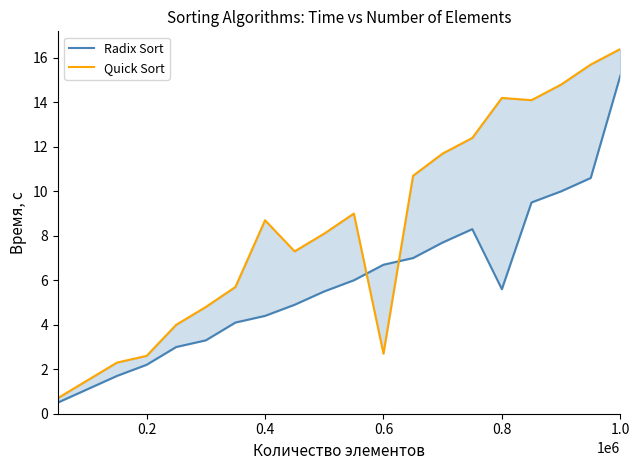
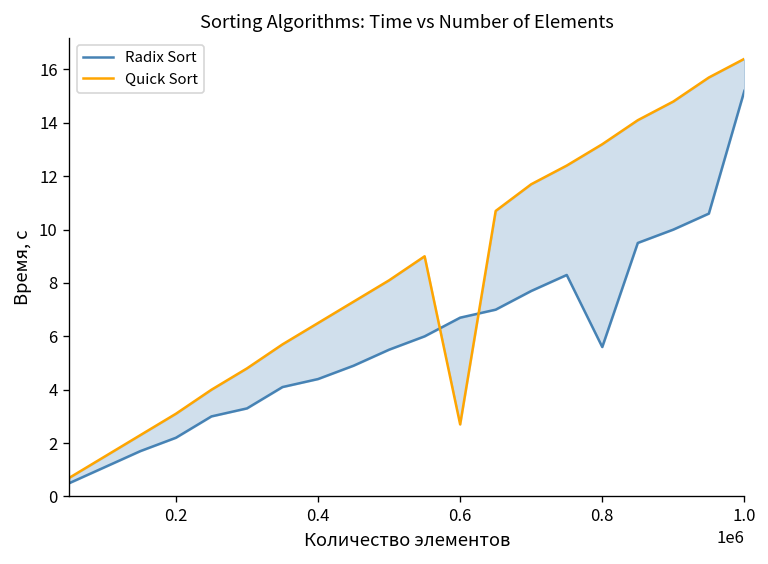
Quick Sort, 0.2: 2.6 -> 3.1
Quick Sort, 0.4: 8.7 -> 6.5
Quick Sort, 0.8: 14.2 -> 13.2
